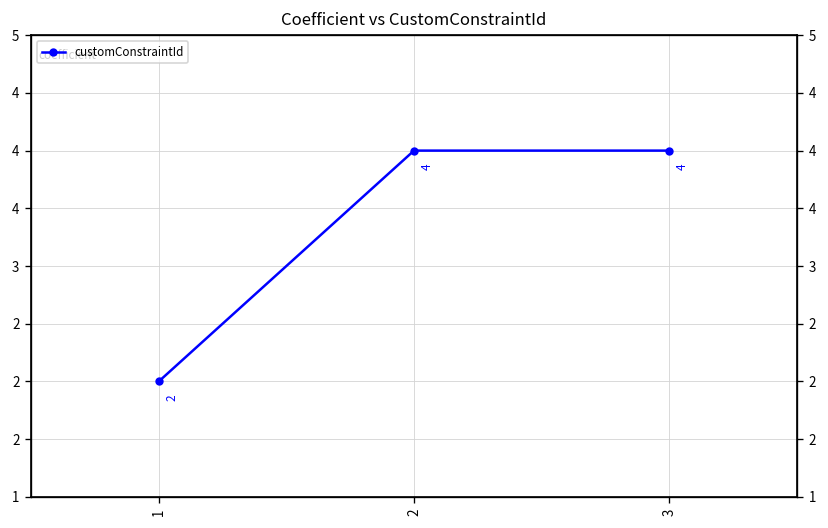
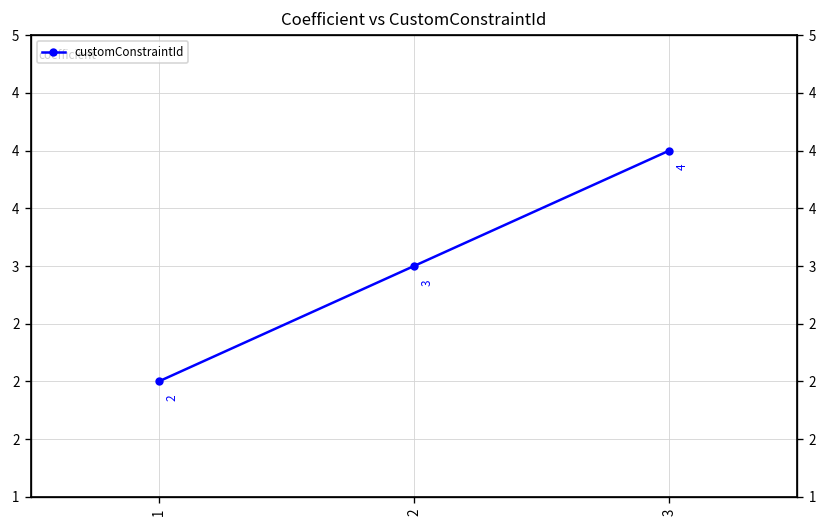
2: 4 -> 3
